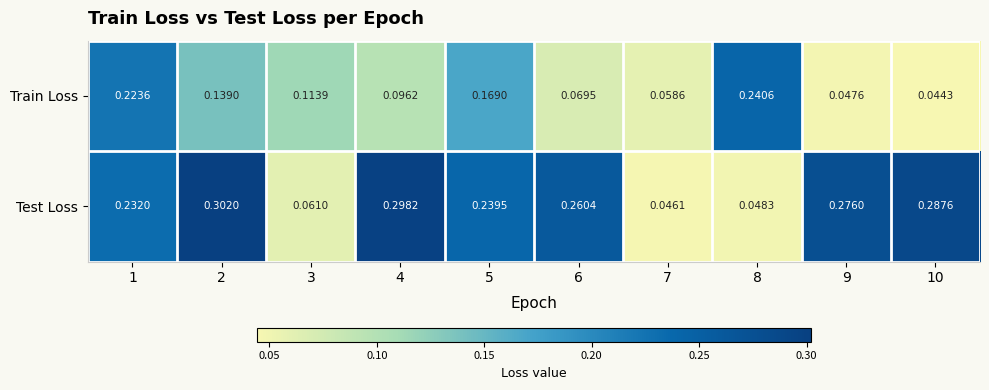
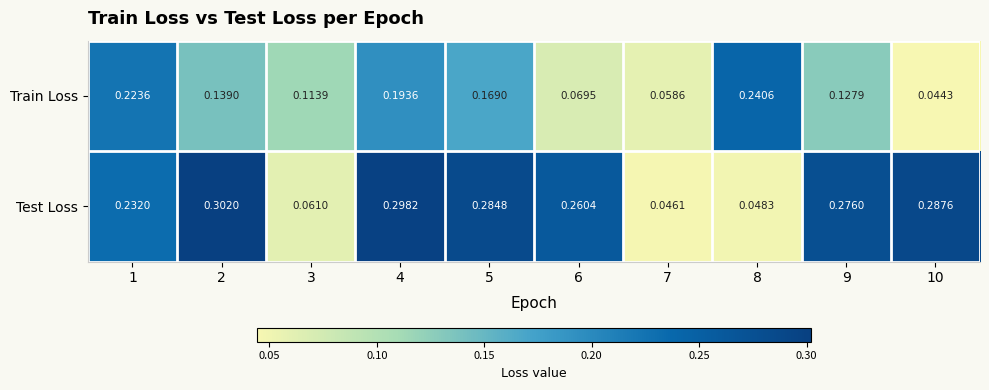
Train Loss, 4: 0.0962 -> 0.1936
Train Loss, 9: 0.0476 -> 0.1279
Test Loss, 5: 0.2395 -> 0.2848
